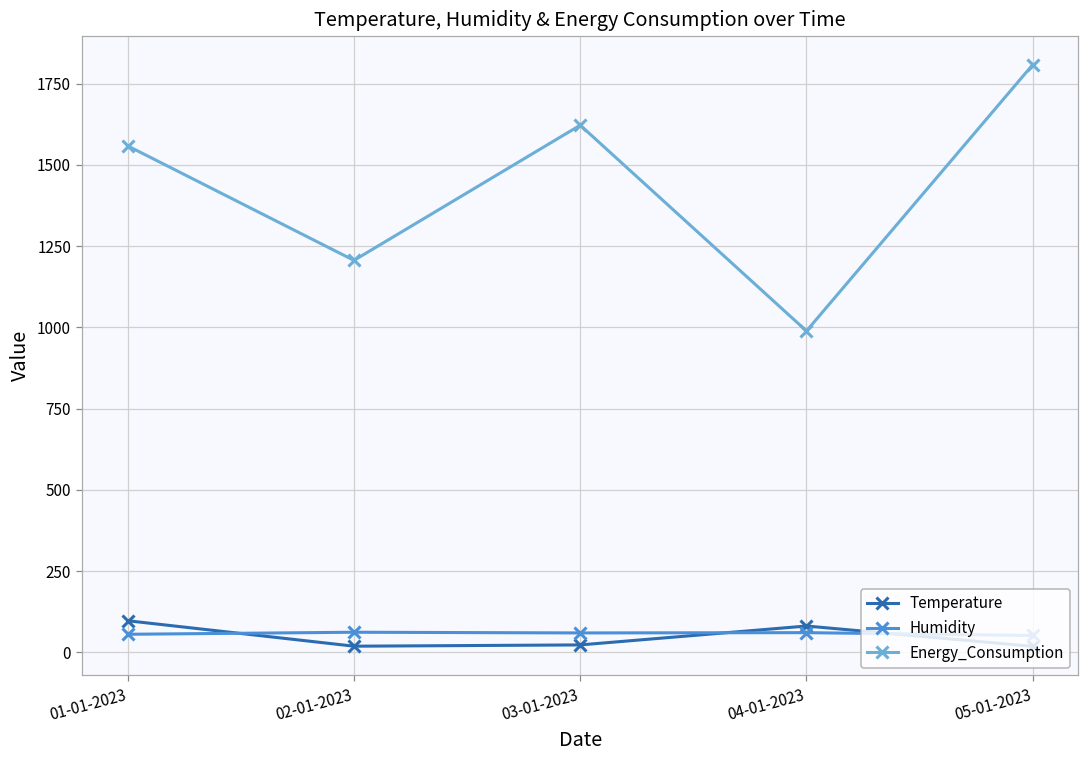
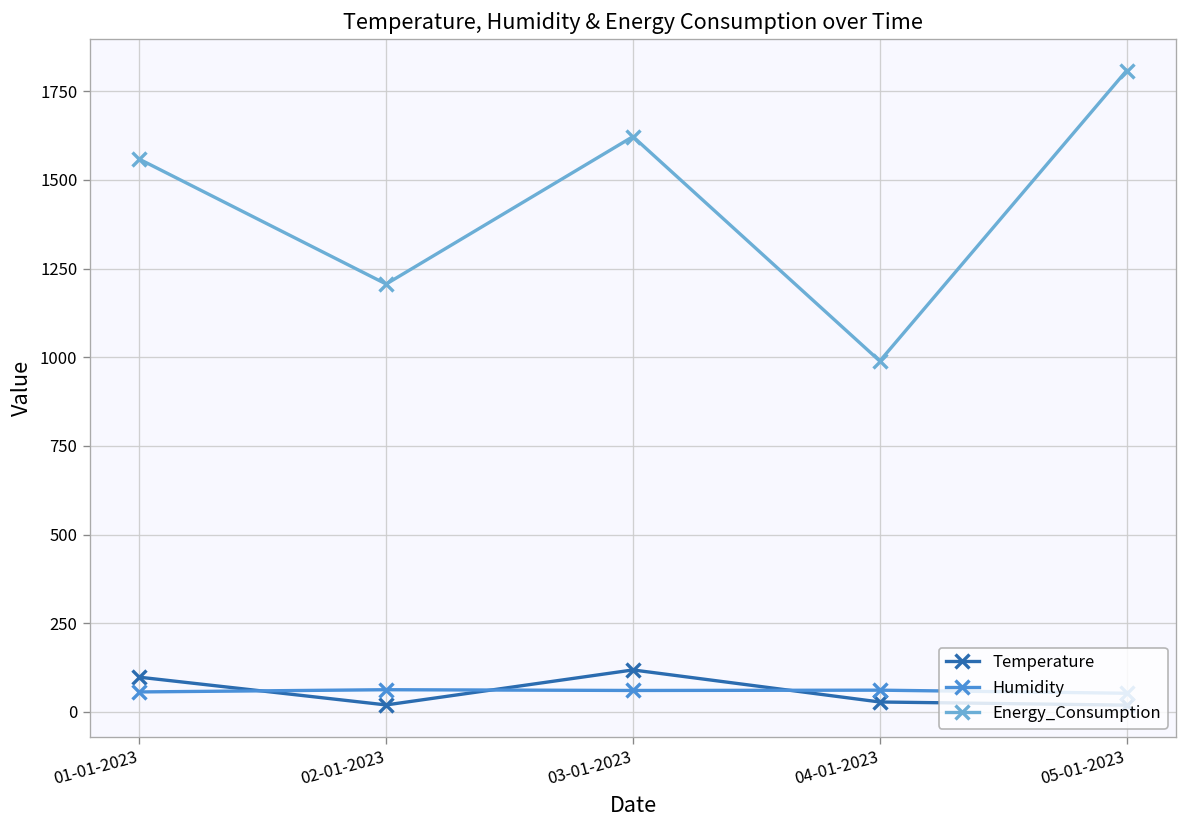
Temperature, 03-01-2023: 20 -> 120
Temperature, 04-01-2023: 80 -> 30
